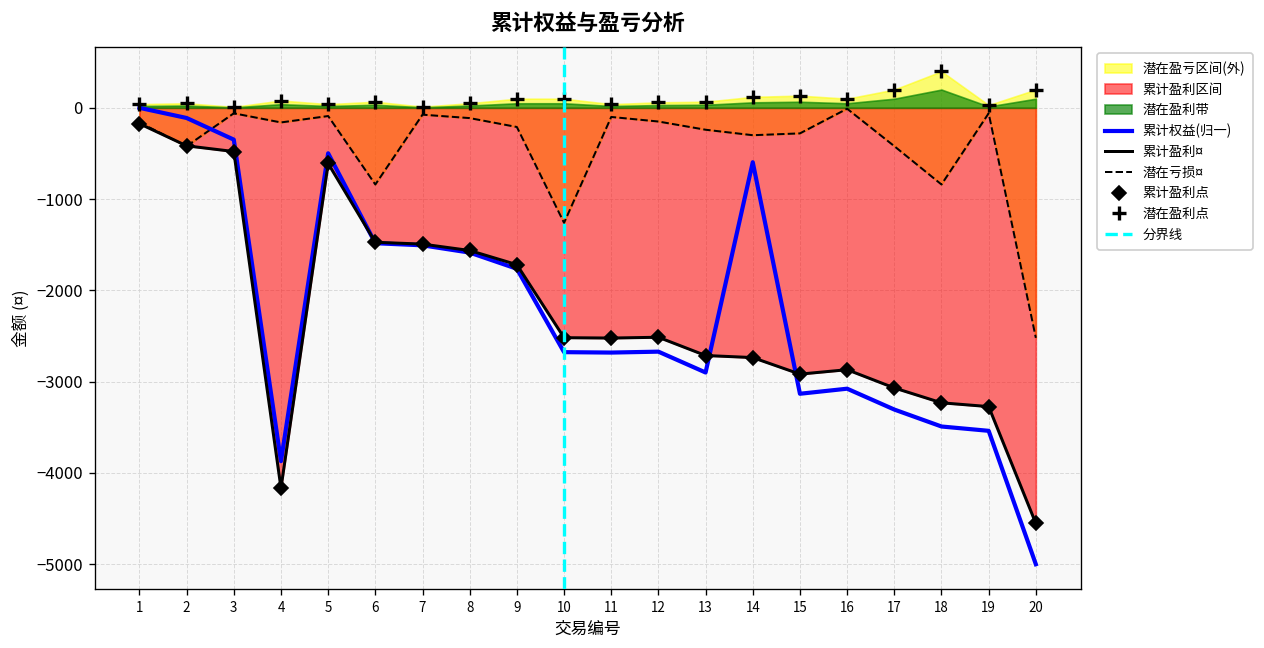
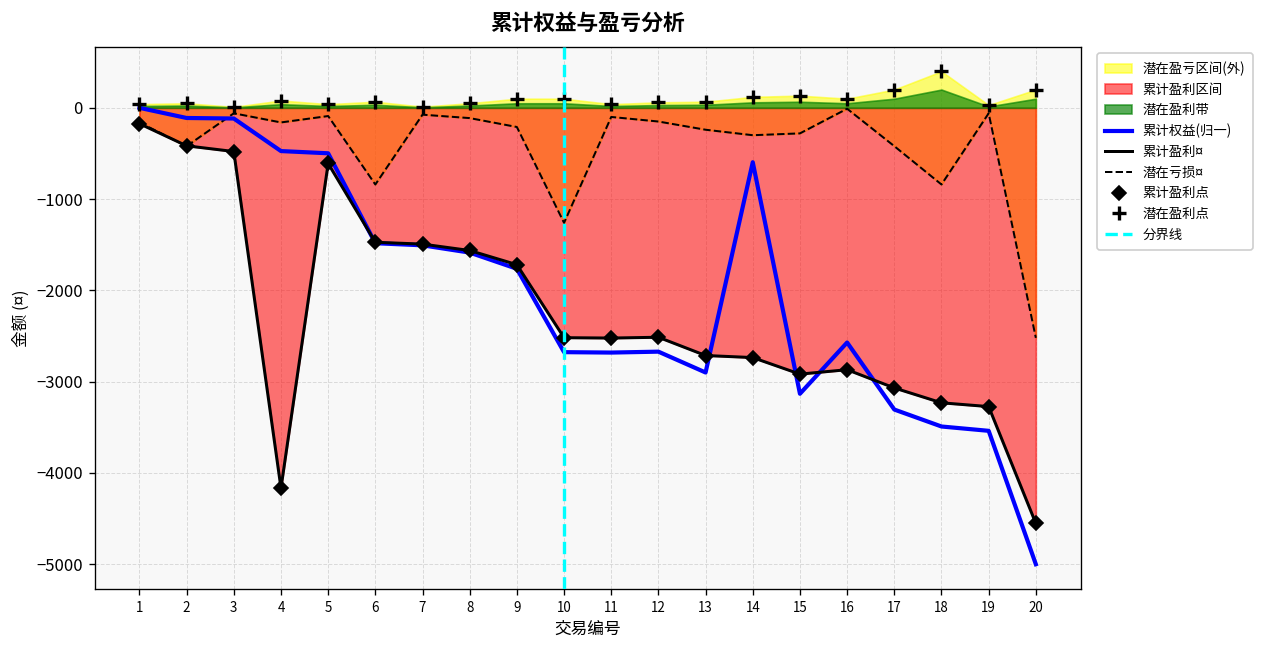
累计权益(归一), 3: -300 -> -100
累计权益(归一), 4: -3900 -> -500
累计权益(归一), 16: -3100 -> -2600
